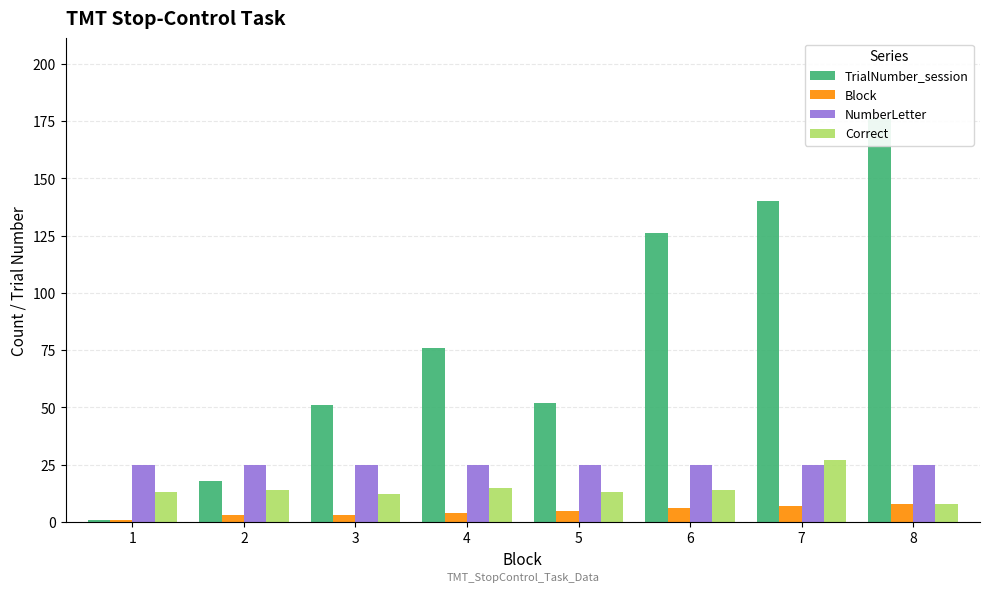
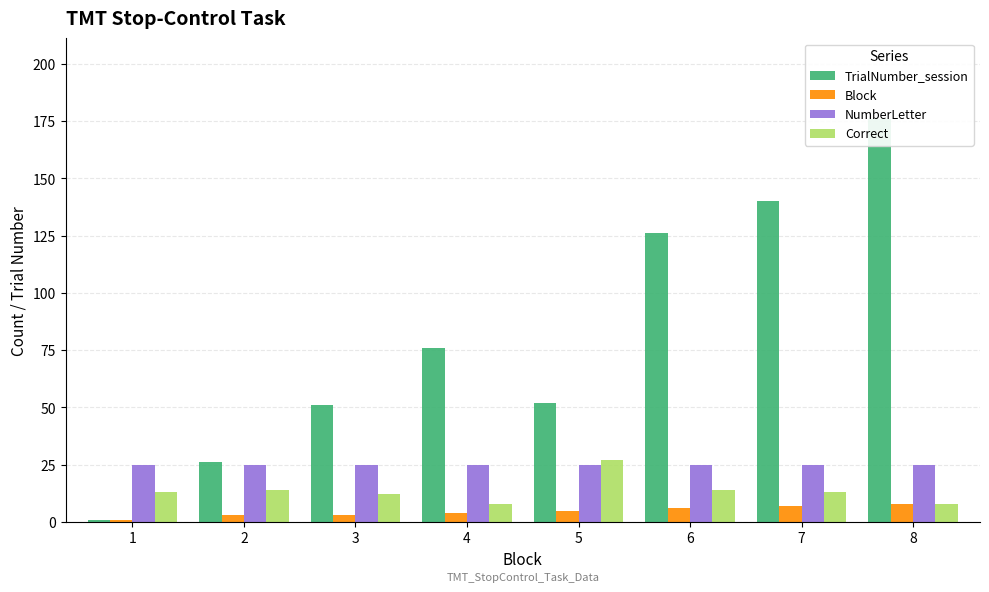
TrialNumber_session, 2: 18 -> 26
Correct, 4: 15 -> 8
Correct, 5: 13 -> 27
Correct, 7: 27 -> 13
